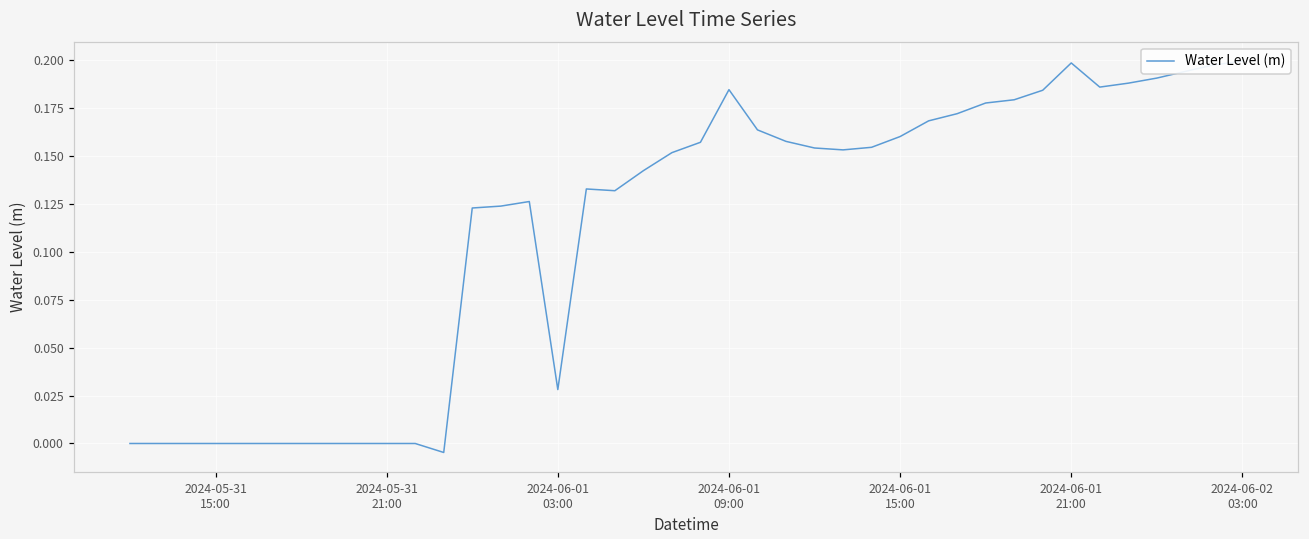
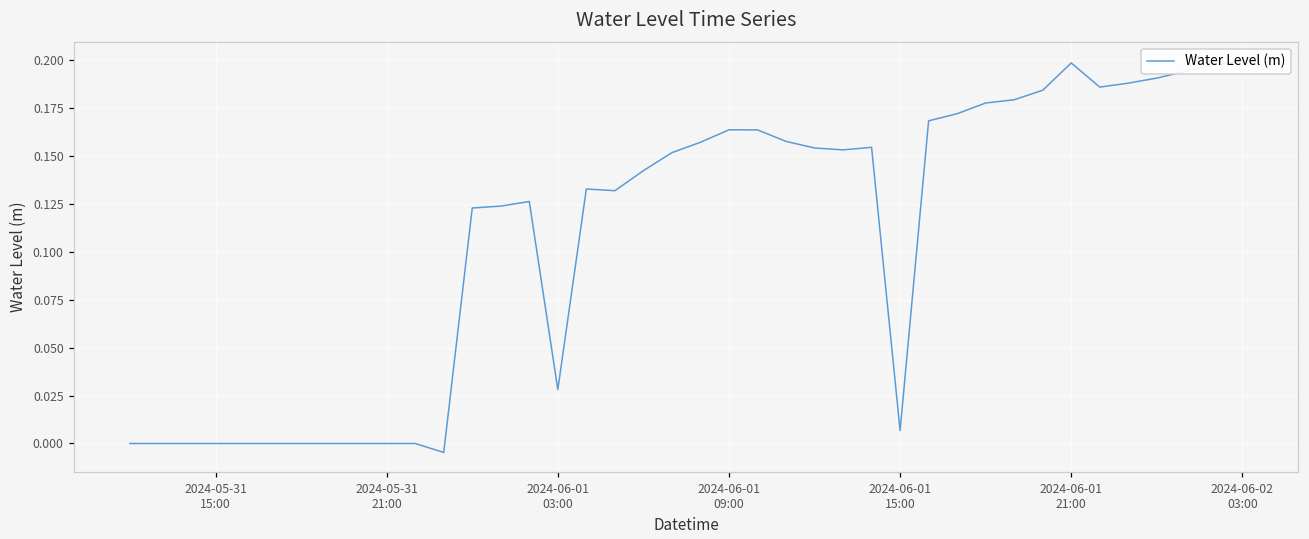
2024-06-01 09:00: 0.185 -> 0.164
2024-06-01 15:00: 0.160 -> 0.007
